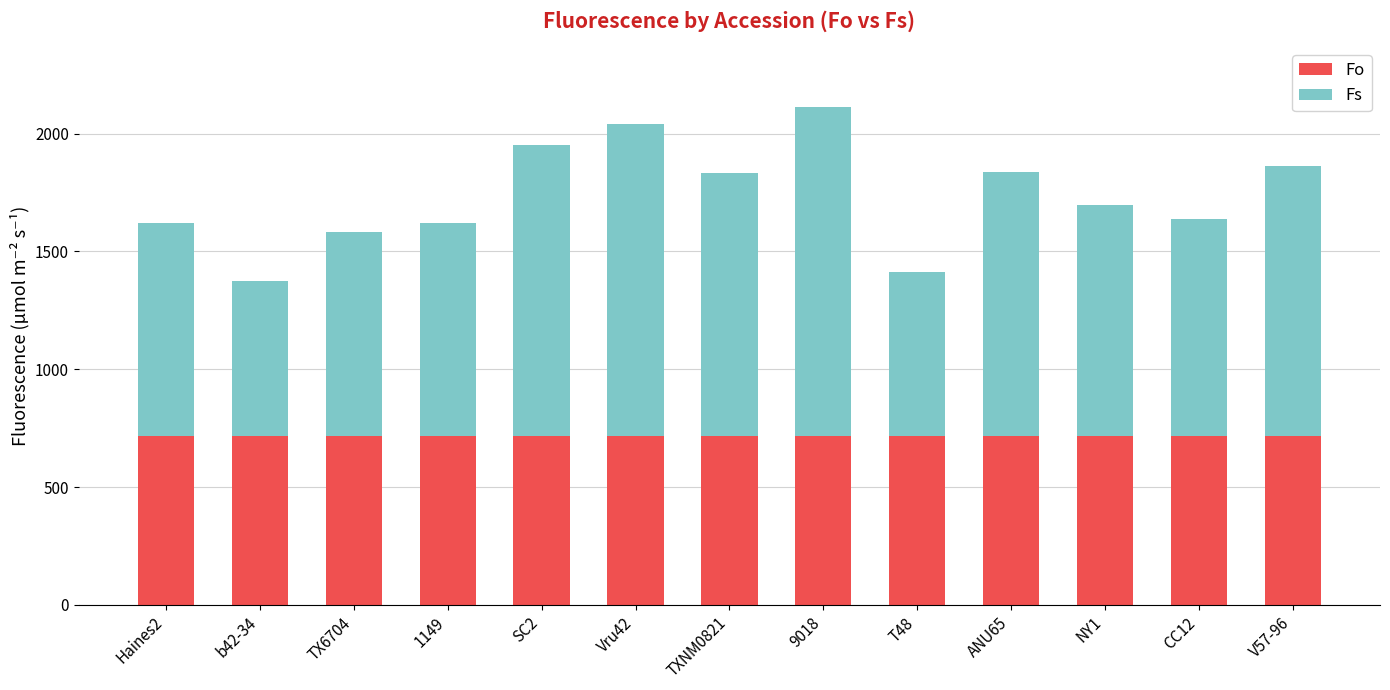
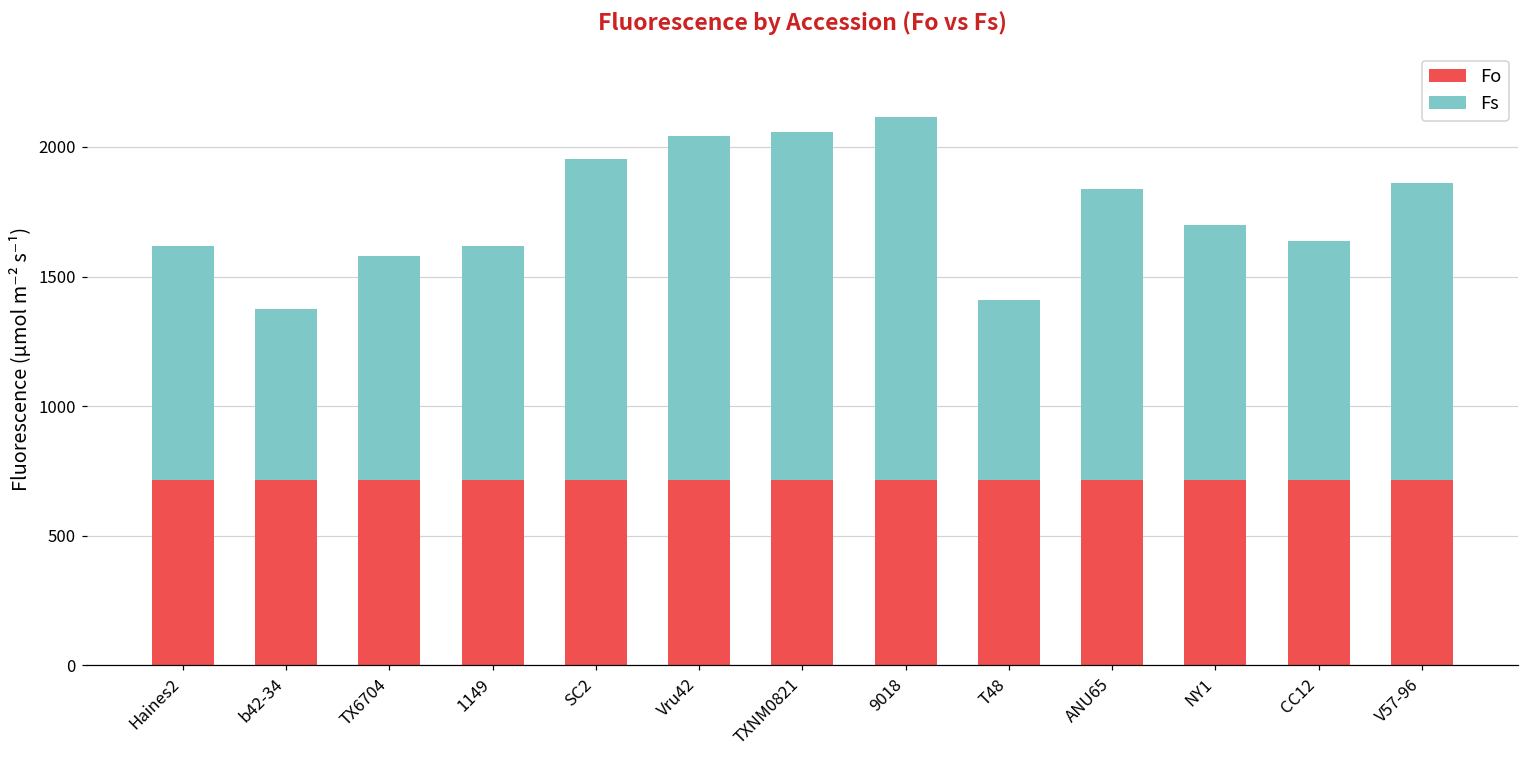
Fs, TXNM0821: 1120 -> 1340
